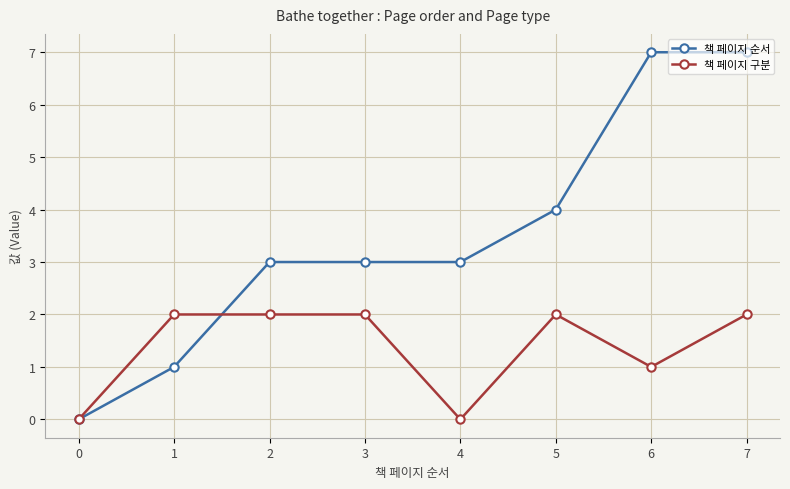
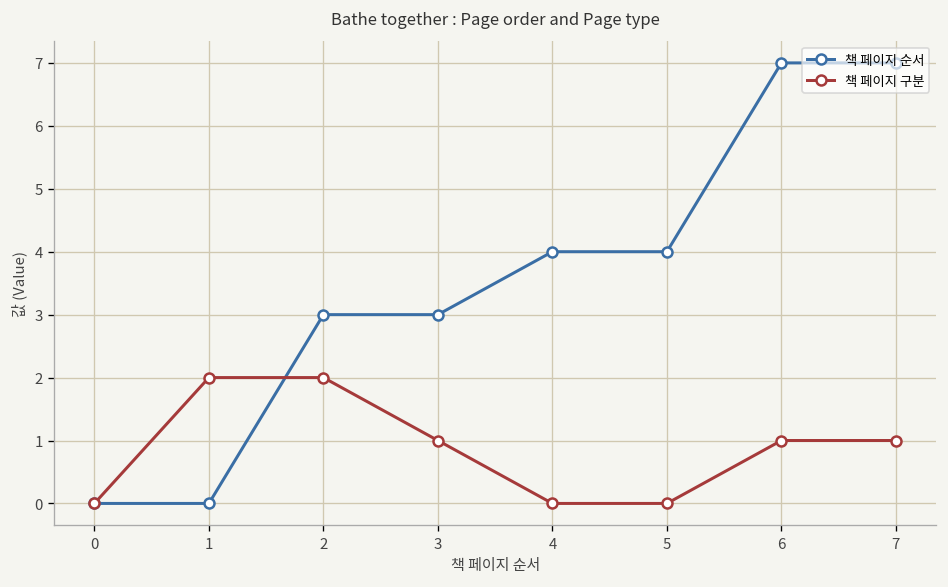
책 페이지 순서, 1: 1 -> 0
책 페이지 구분, 3: 2 -> 1
책 페이지 순서, 4: 3 -> 4
책 페이지 구분, 5: 2 -> 0
책 페이지 구분, 7: 2 -> 1
